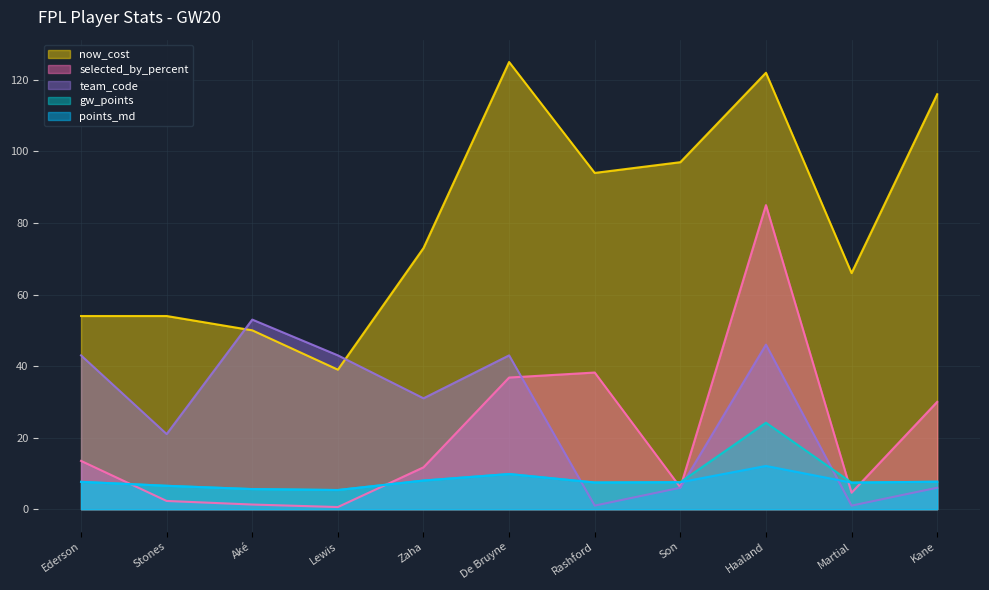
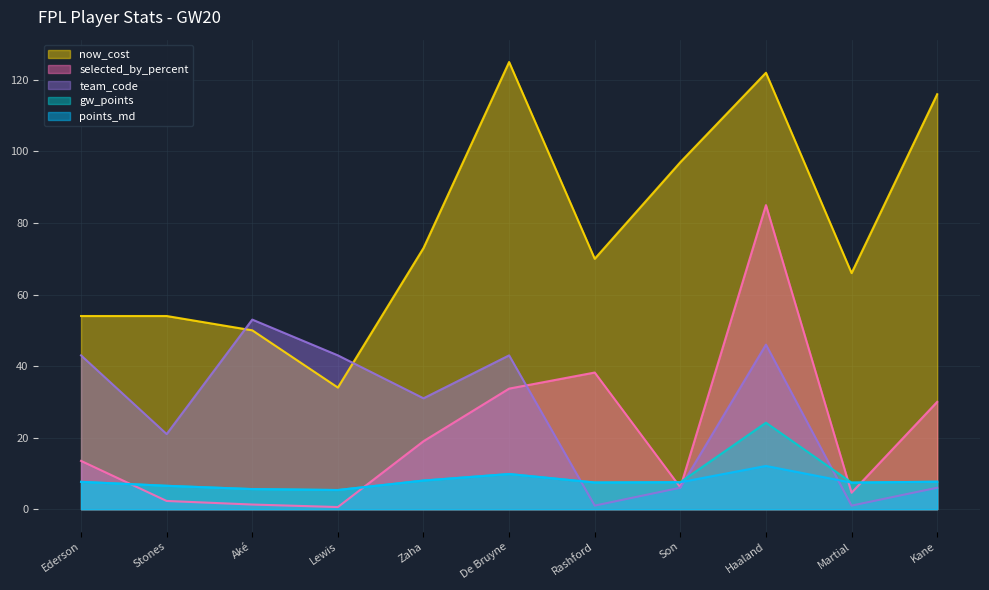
now_cost, Lewis: 39 -> 34
selected_by_percent, Zaha: 12 -> 19
selected_by_percent, De Bruyne: 37 -> 34
now_cost, Rashford: 94 -> 70
